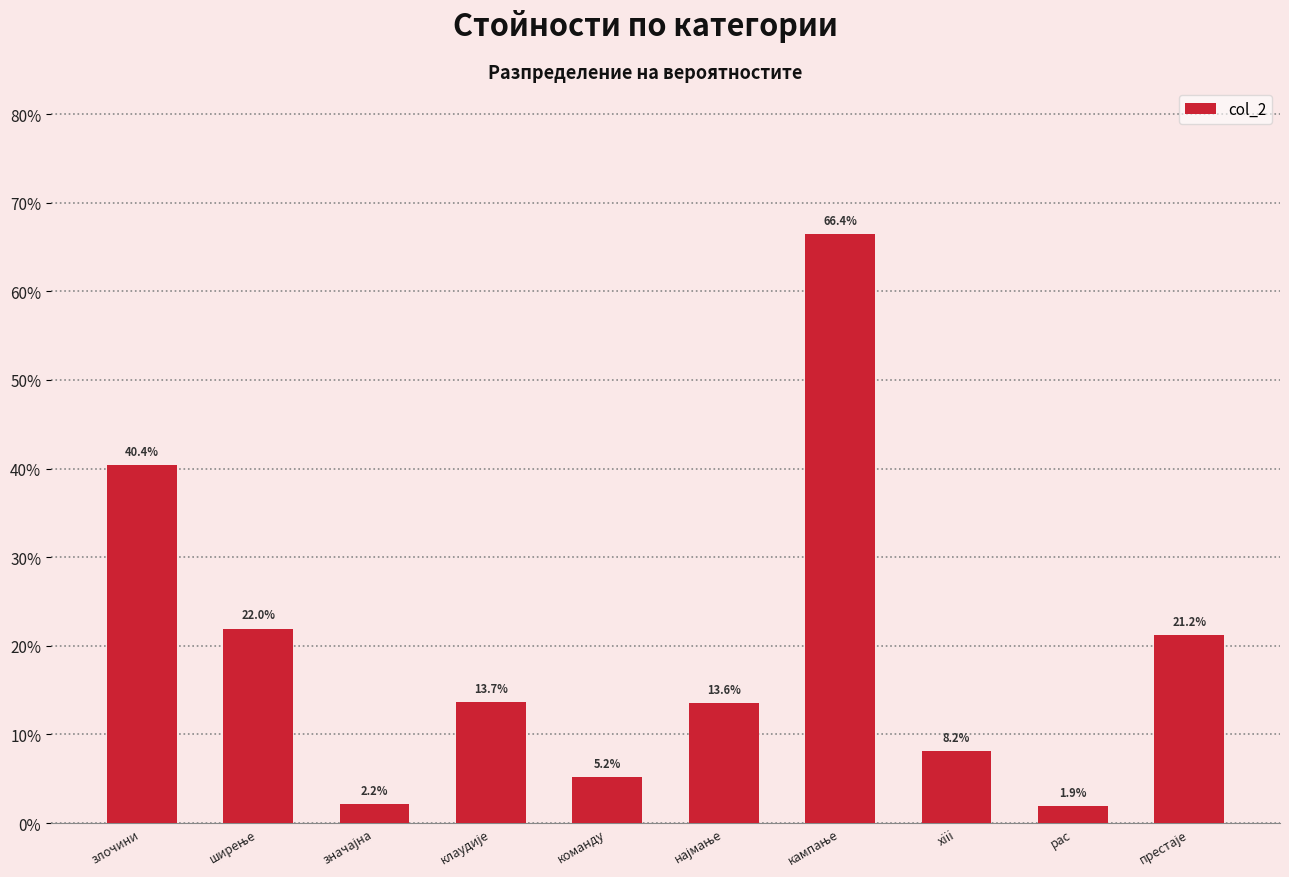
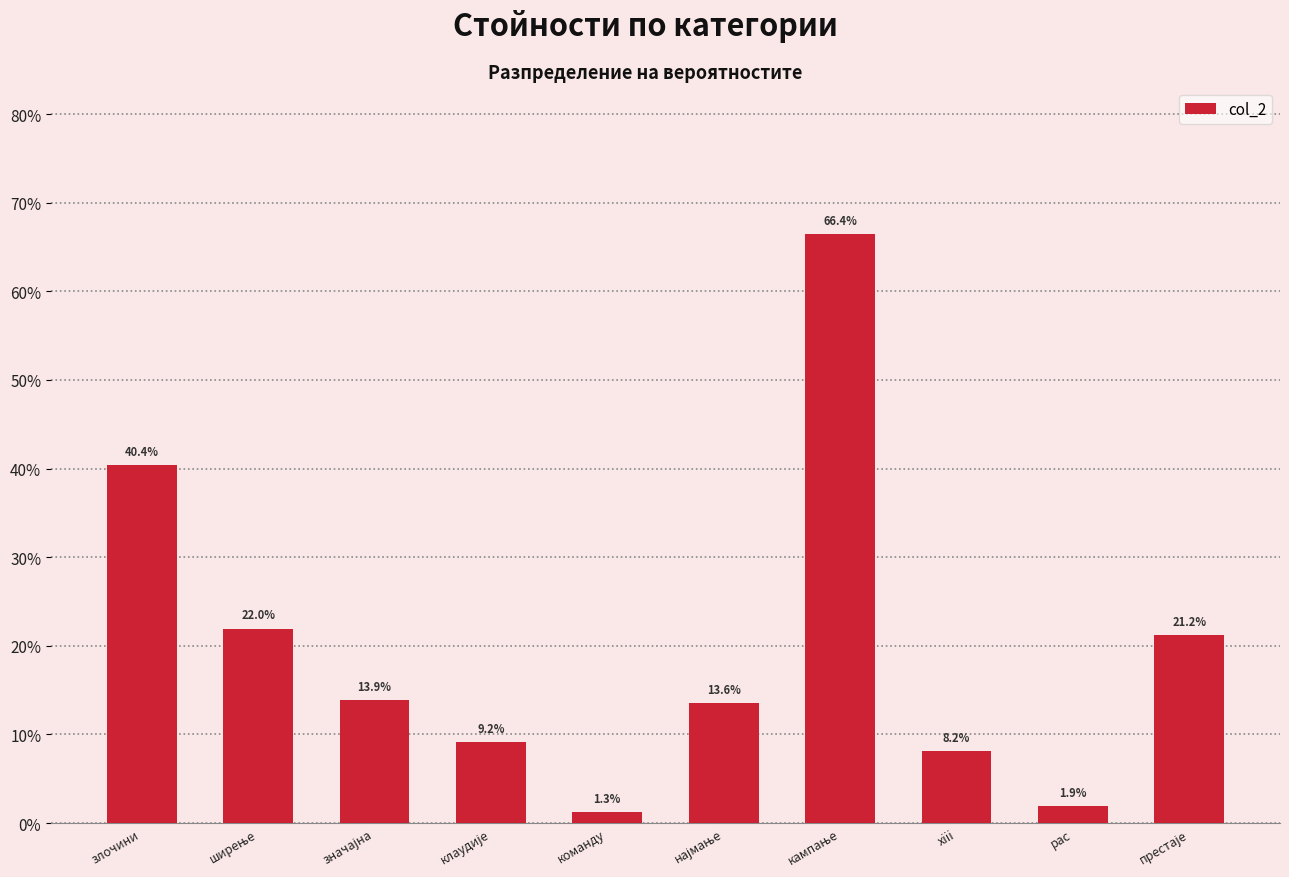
значајна: 2.2% -> 13.9%
клаудије: 13.7% -> 9.2%
команду: 5.2% -> 1.3%
